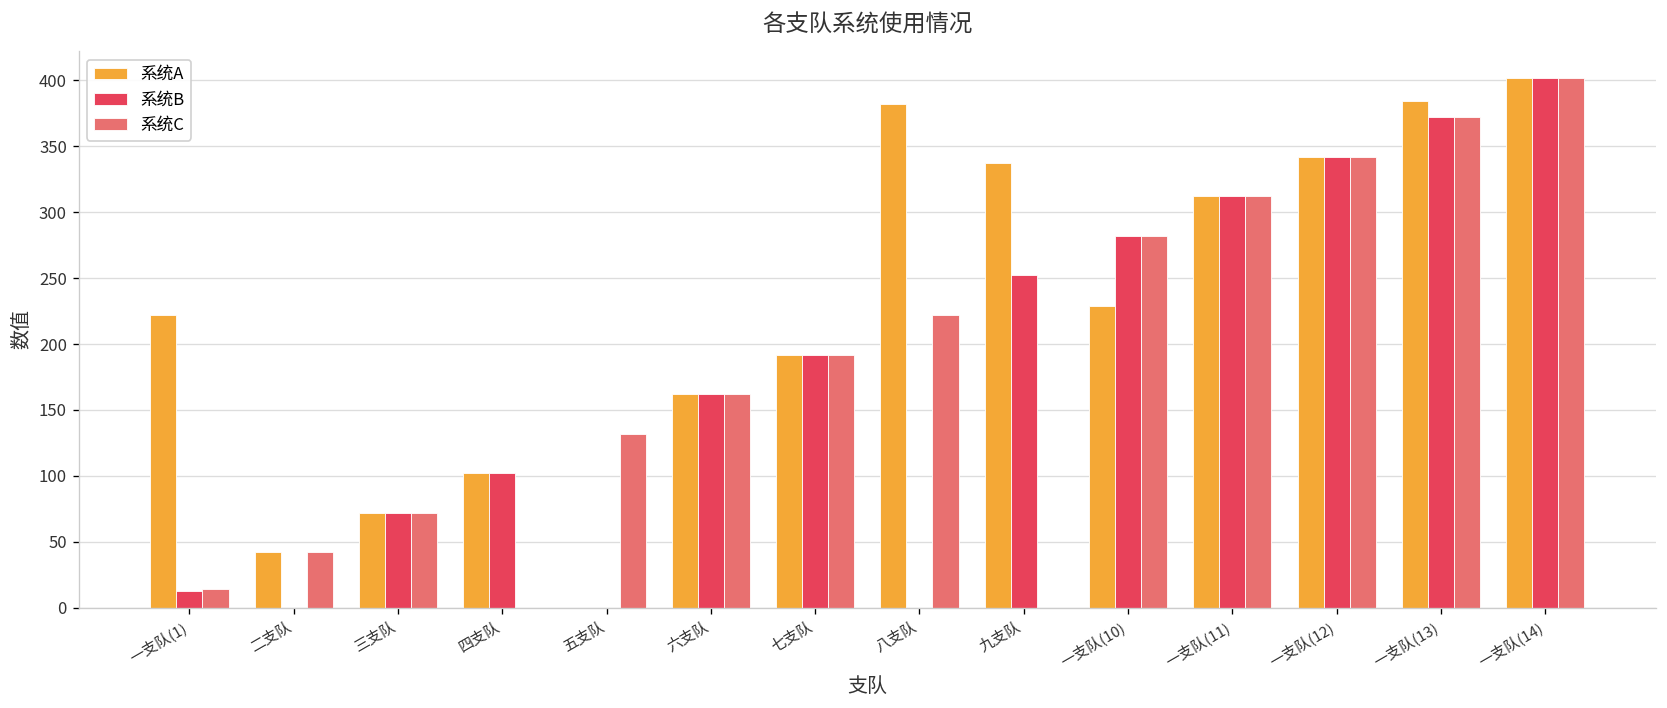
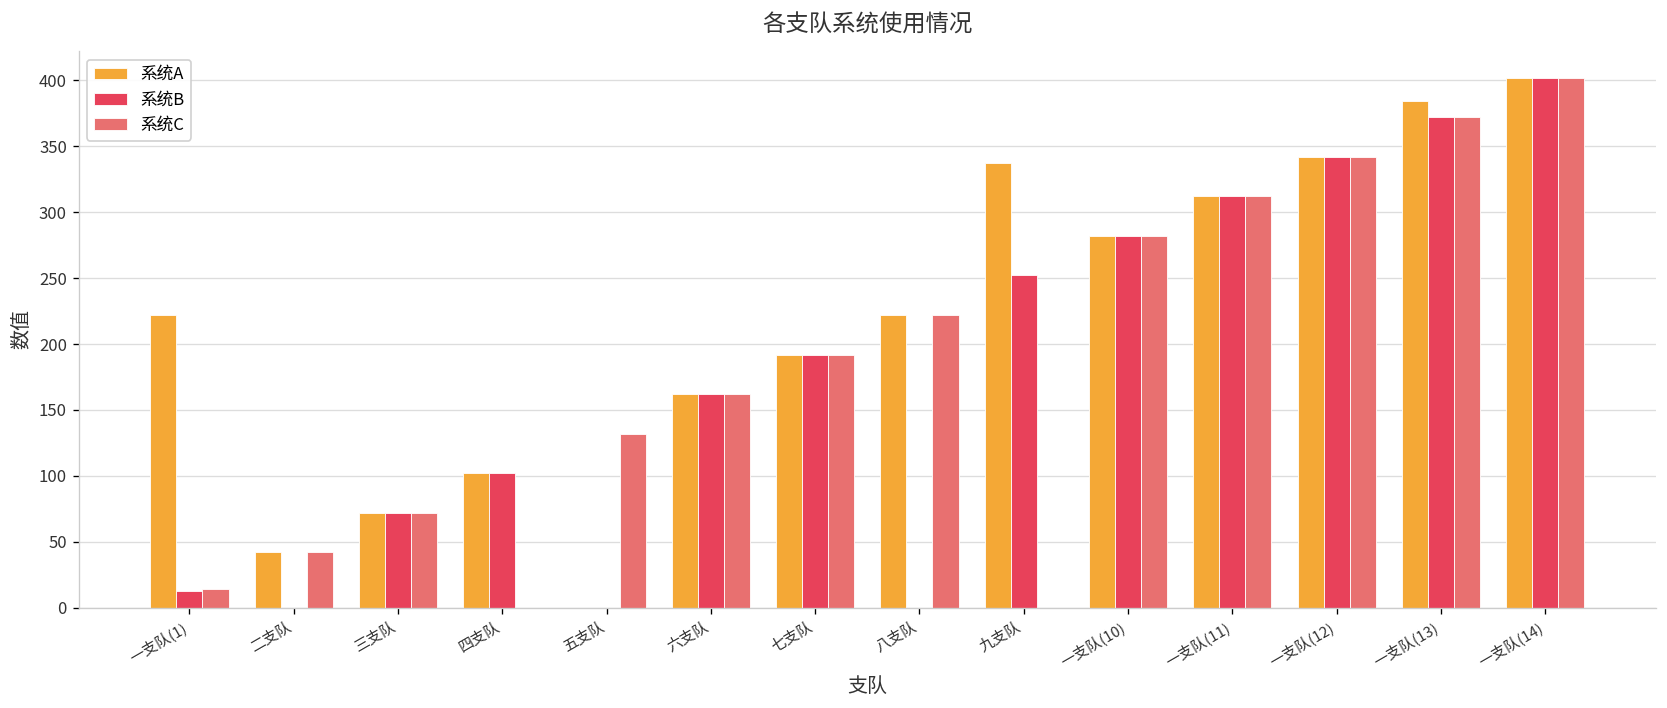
系统A, 八支队: 382 -> 222
系统A, 一支队(10): 229 -> 282
